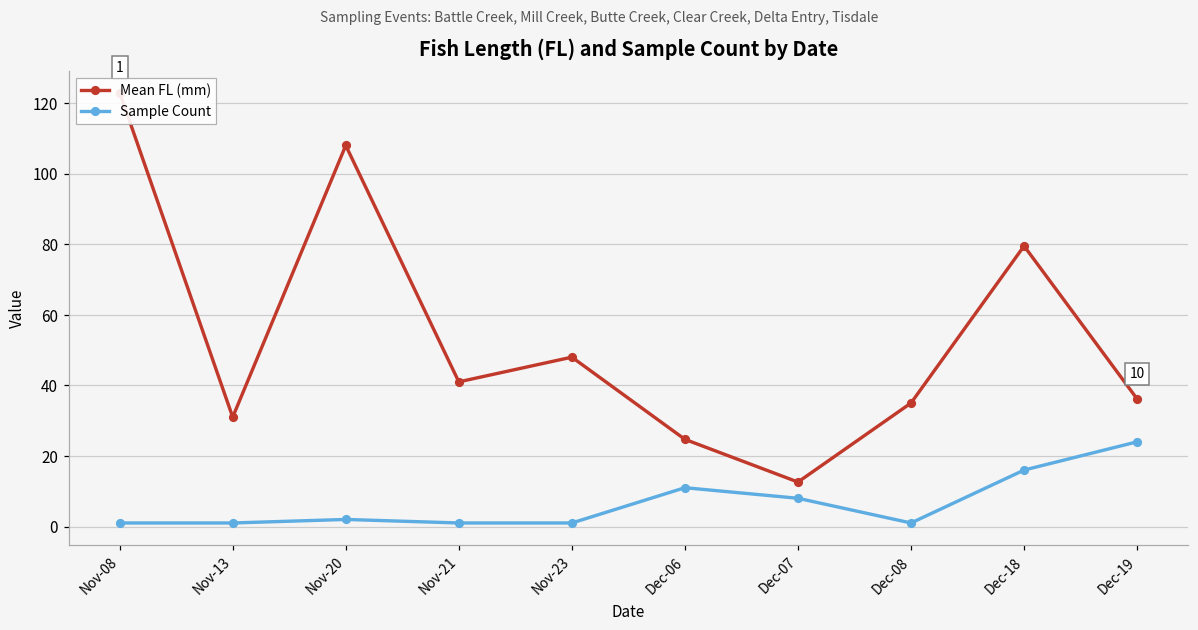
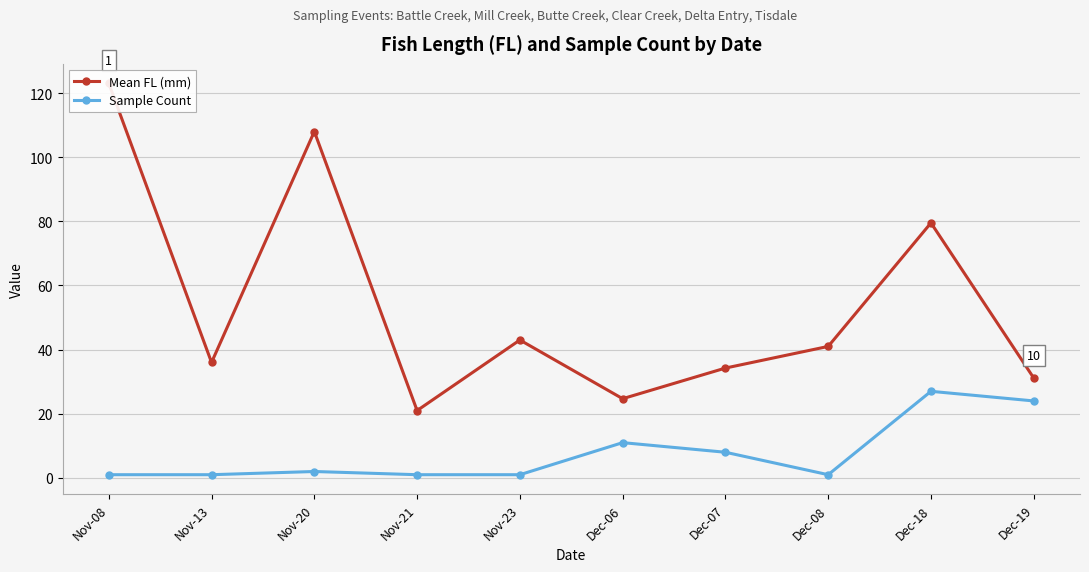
Mean FL (mm), Nov-13: 31 -> 36
Mean FL (mm), Nov-21: 41 -> 21
Mean FL (mm), Nov-23: 48 -> 43
Mean FL (mm), Dec-07: 13 -> 34
Mean FL (mm), Dec-08: 35 -> 41
Sample Count, Dec-18: 16 -> 27
Mean FL (mm), Dec-19: 36 -> 31
